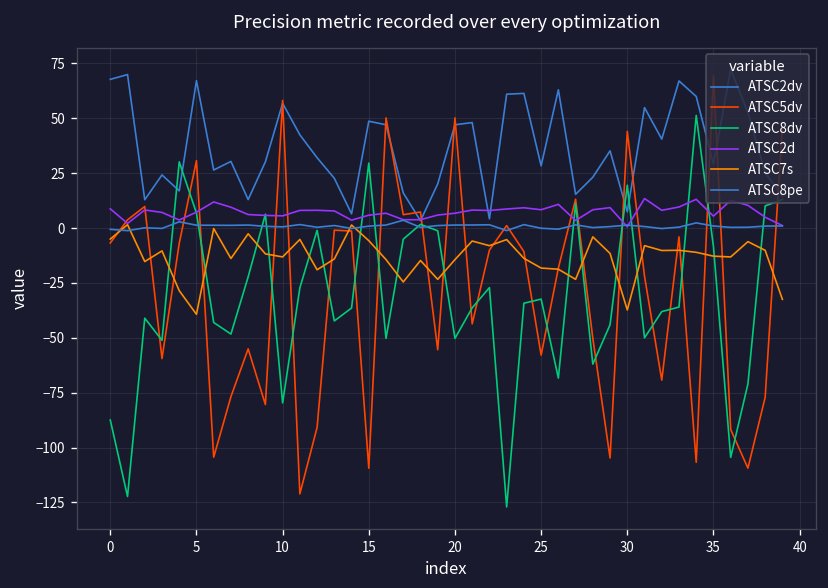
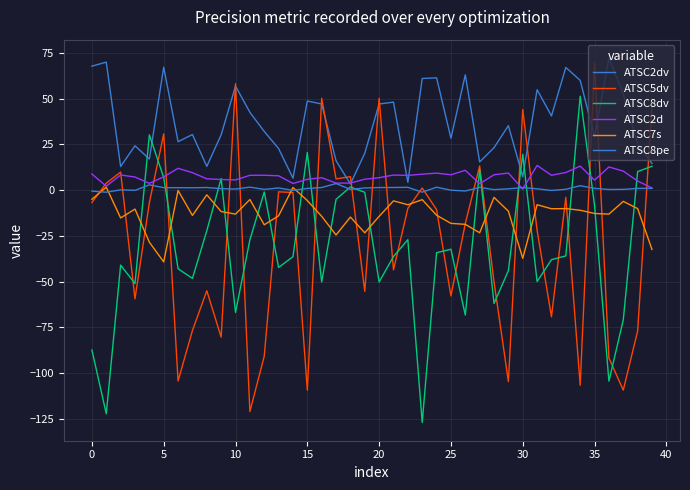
ATSC8dv, 10: -80 -> -67
ATSC8dv, 15: 30 -> 21
